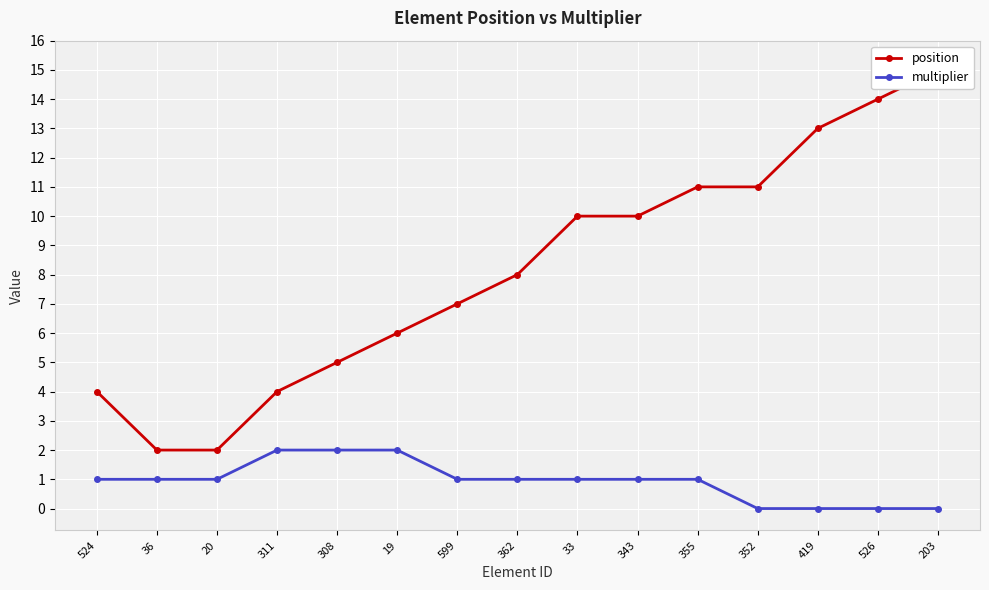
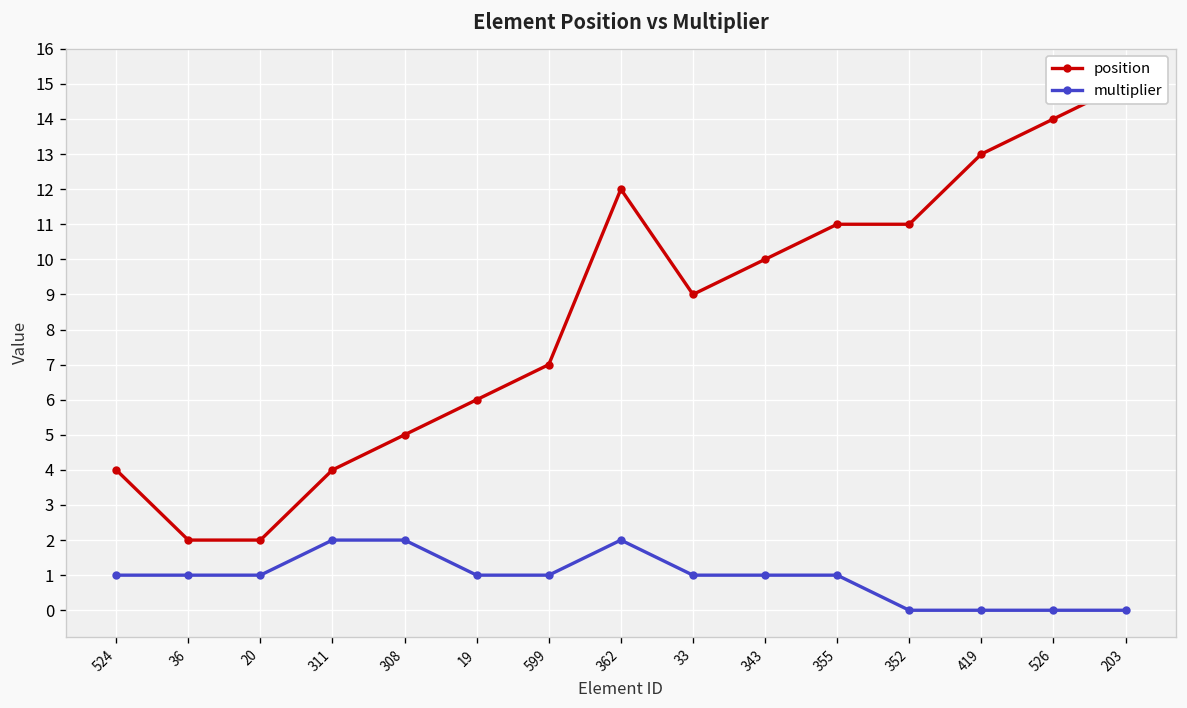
multiplier, 19: 2 -> 1
position, 362: 8 -> 12
multiplier, 362: 1 -> 2
position, 33: 10 -> 9
